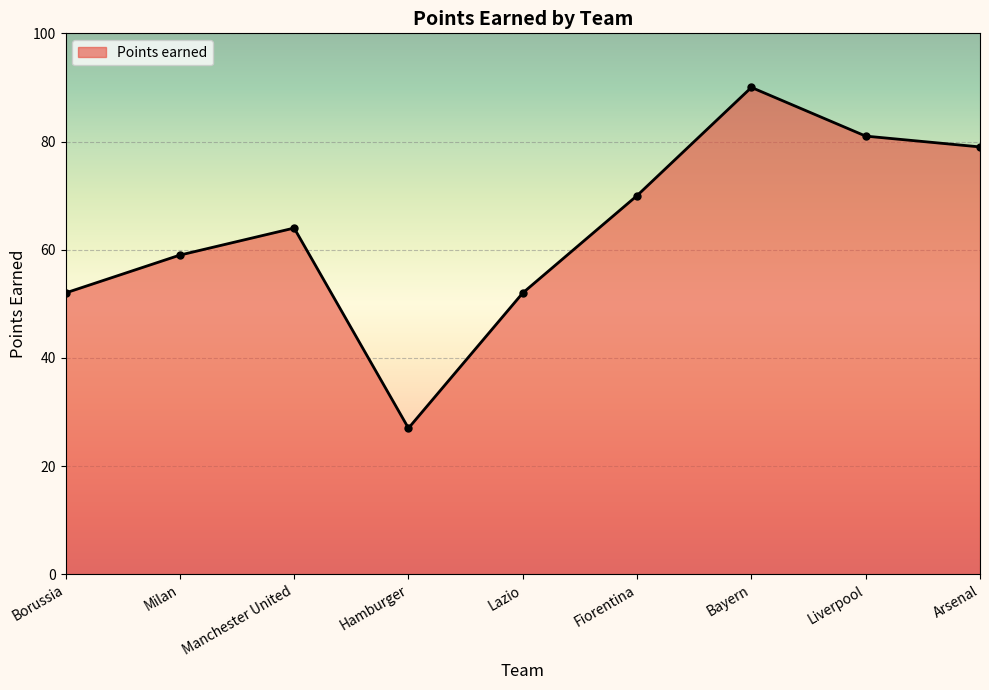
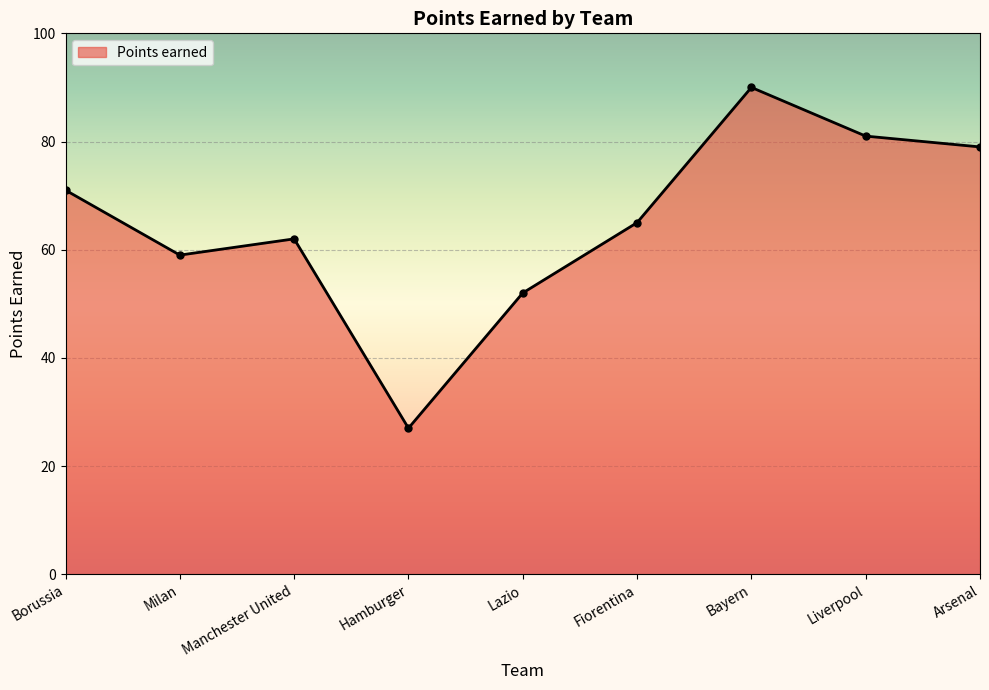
Borussia: 52 -> 71
Manchester United: 64 -> 62
Fiorentina: 70 -> 65
